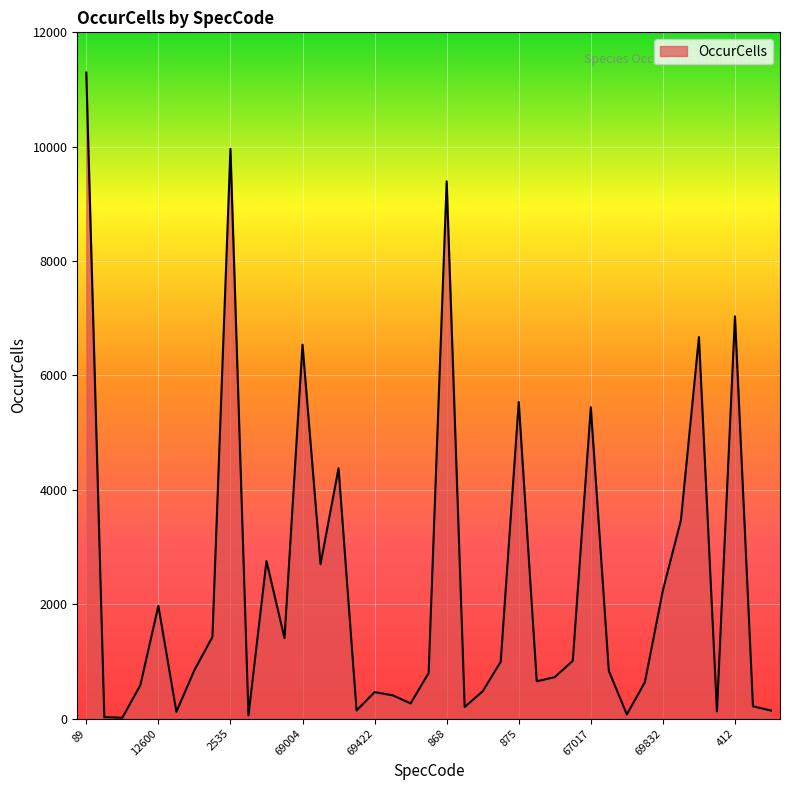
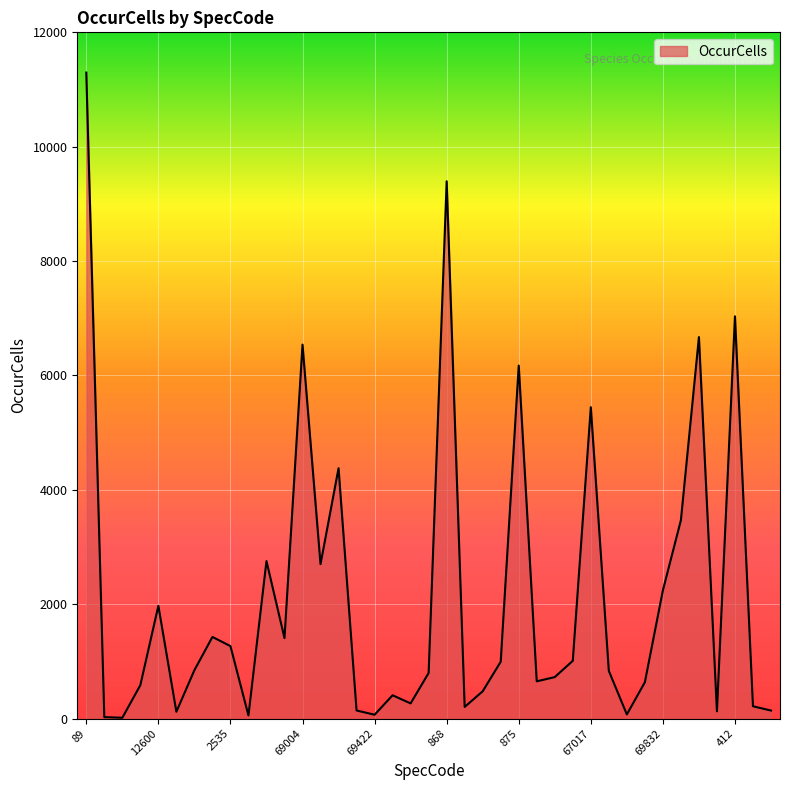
2535: 10000 -> 1300
69422: 500 -> 100
875: 5500 -> 6200
